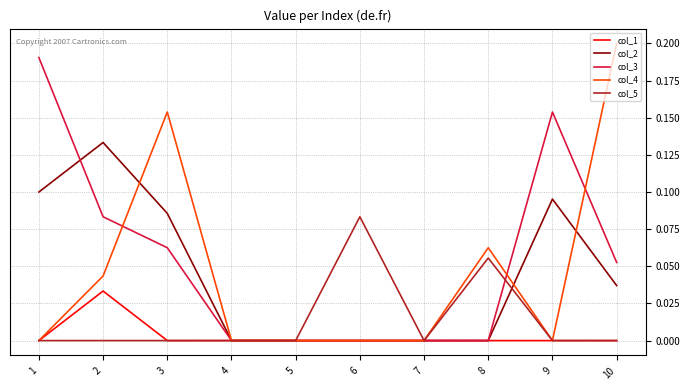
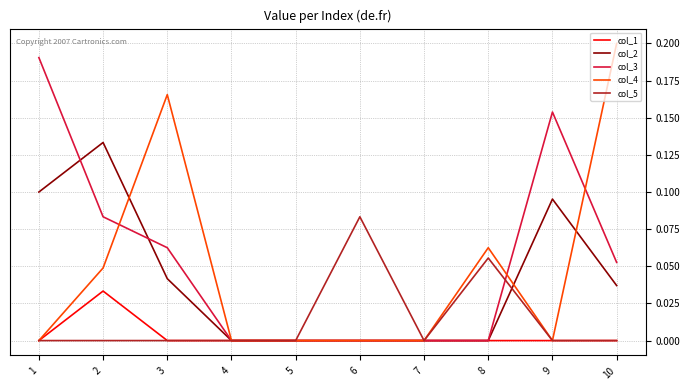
col_4, 2: 0.043 -> 0.049
col_2, 3: 0.086 -> 0.042
col_4, 3: 0.154 -> 0.166
